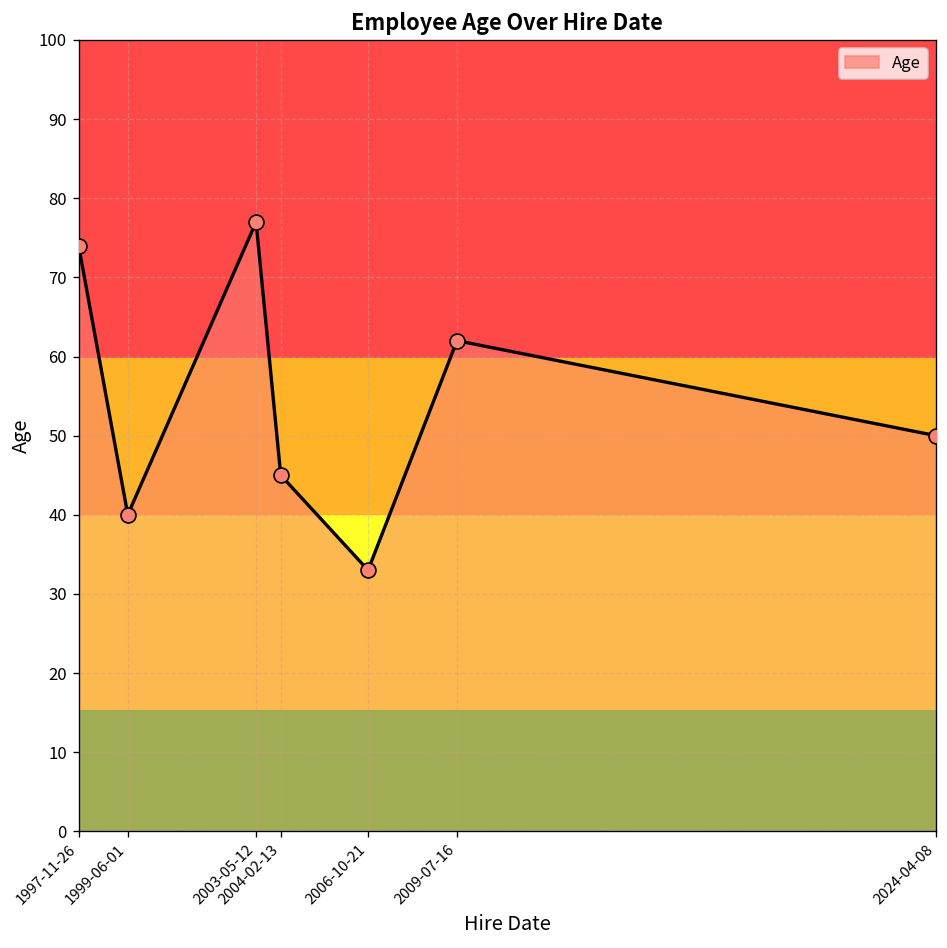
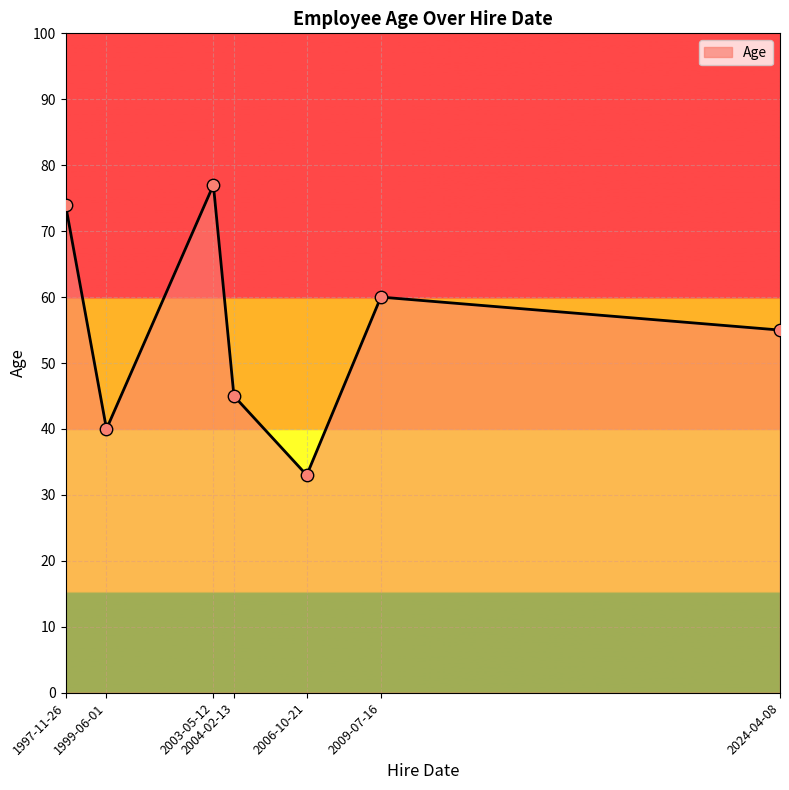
2009-07-16: 62 -> 60
2024-04-08: 50 -> 55
